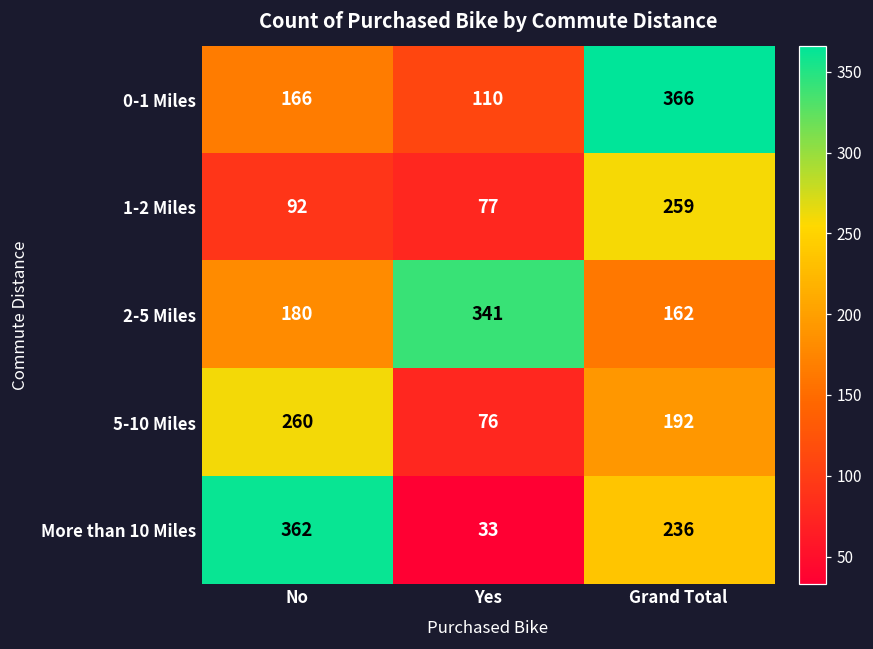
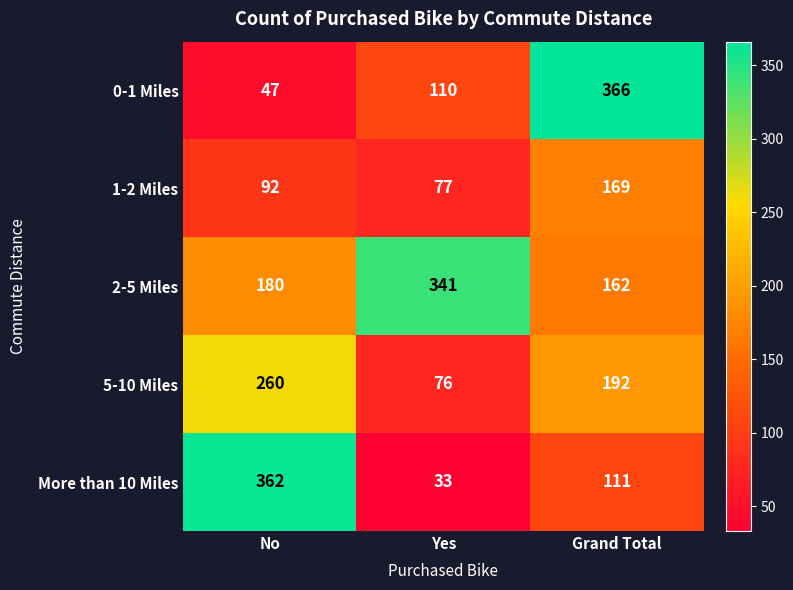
0-1 Miles, No: 166 -> 47
1-2 Miles, Grand Total: 259 -> 169
More than 10 Miles, Grand Total: 236 -> 111
